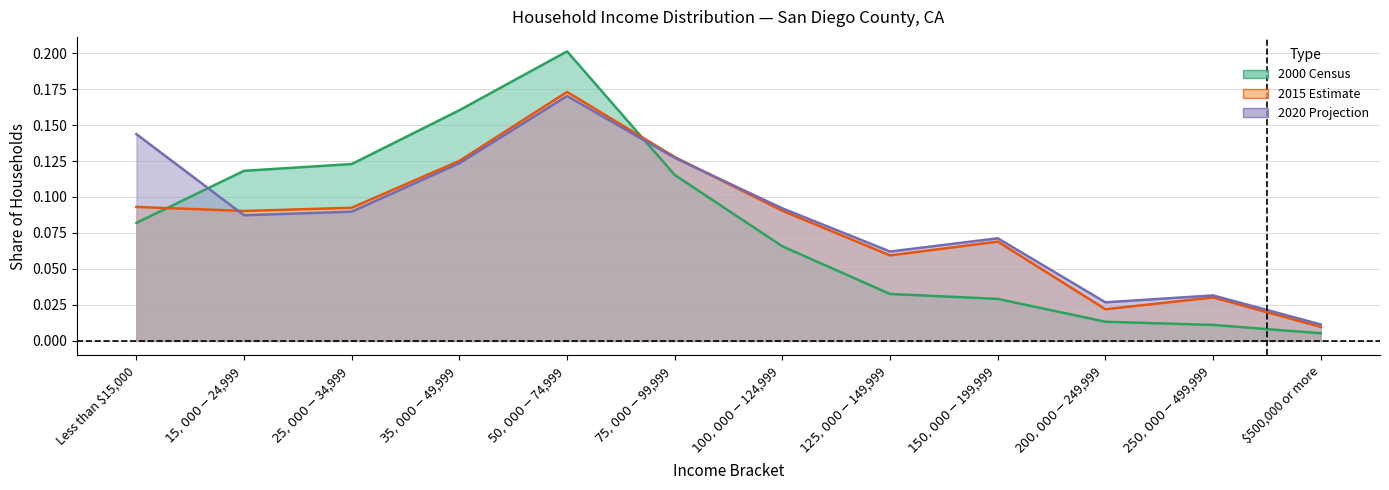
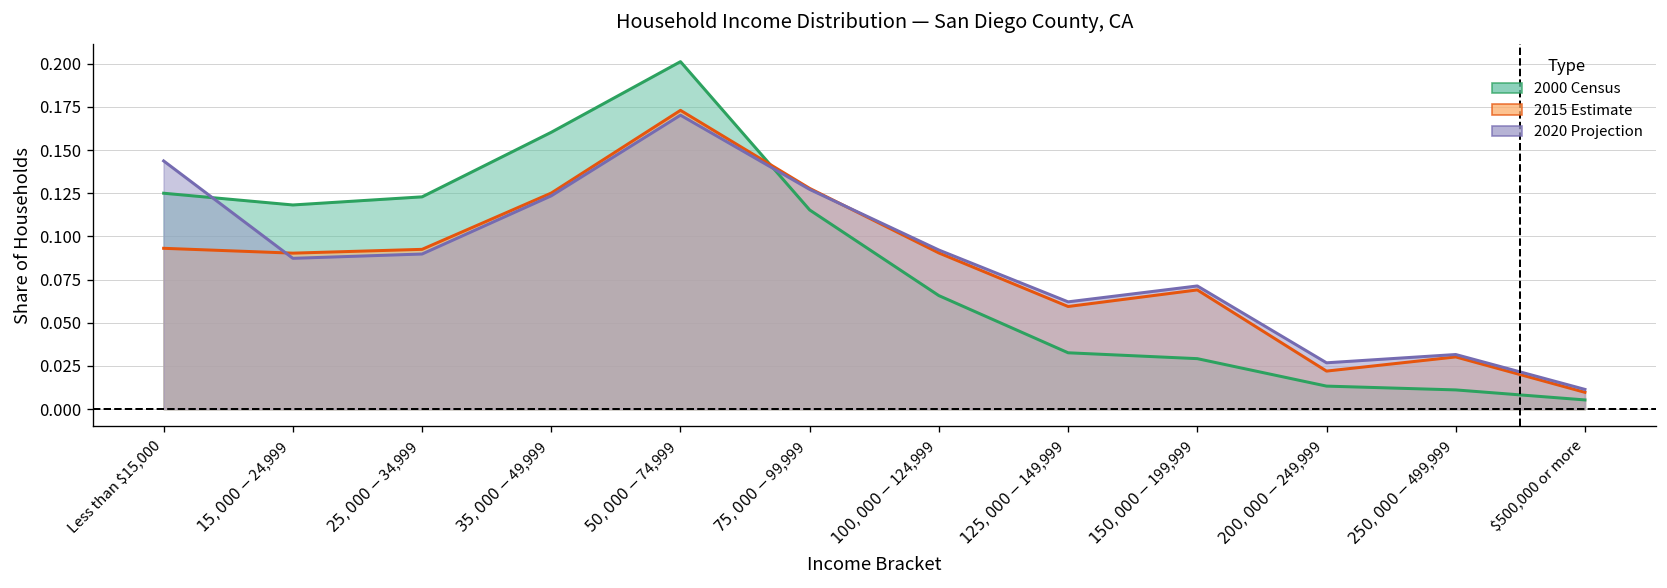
2000 Census, Less than $15,000: 0.082 -> 0.125
